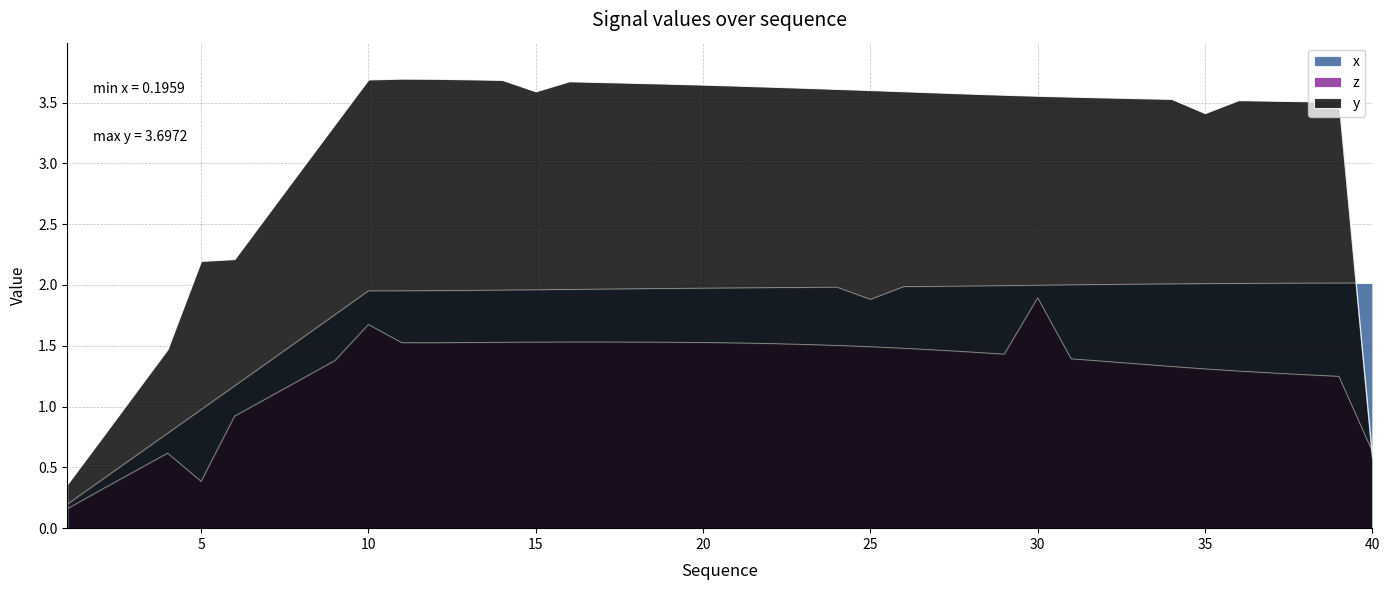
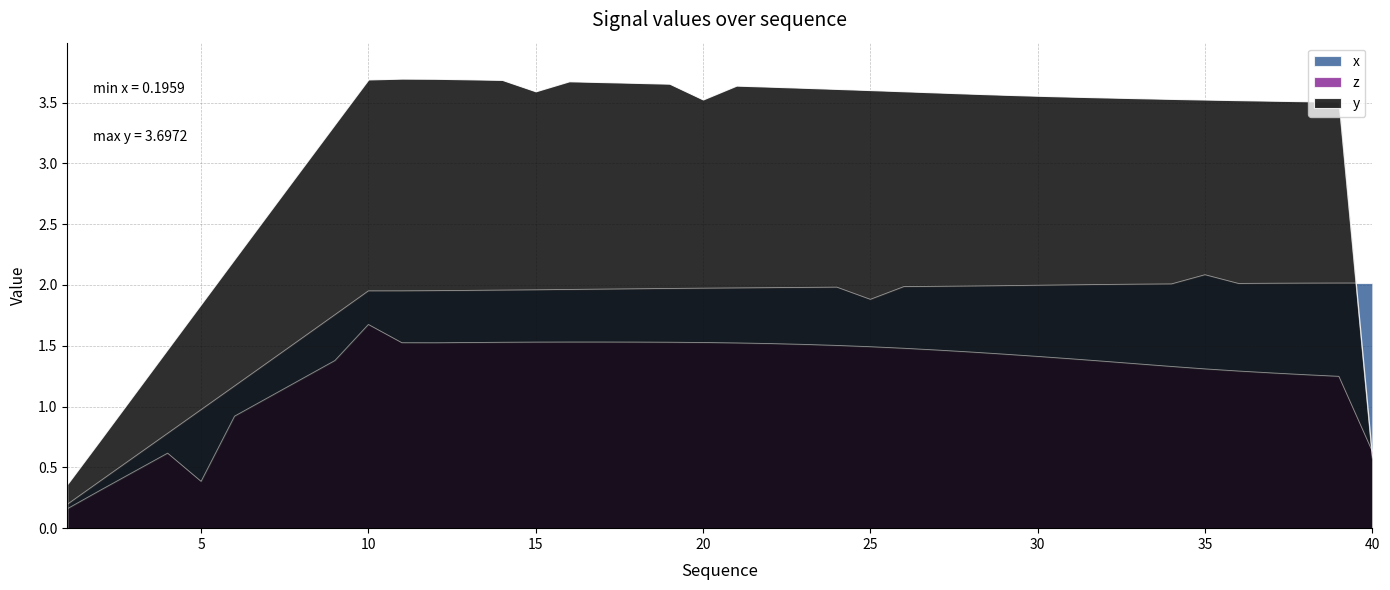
y, 5: 2.20 -> 1.84
y, 20: 3.65 -> 3.53
z, 30: 1.90 -> 1.41
x, 35: 2.01 -> 2.08
y, 35: 3.41 -> 3.53
